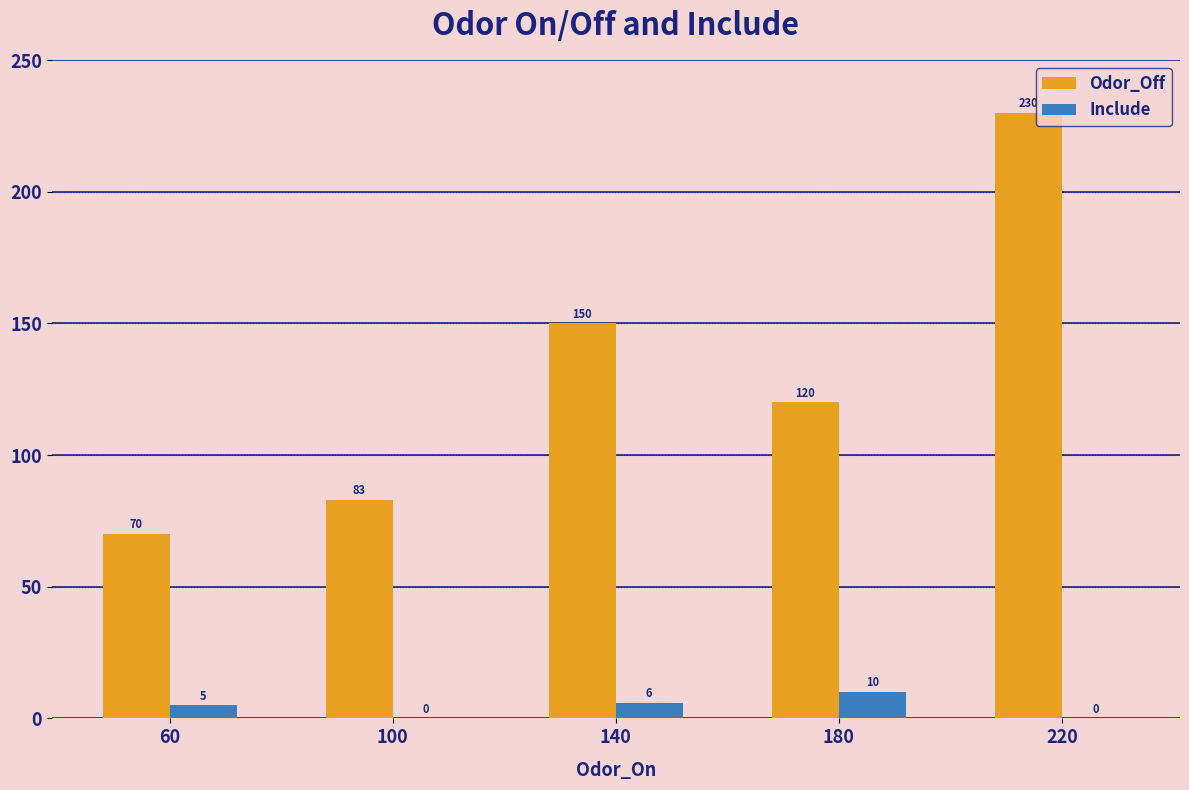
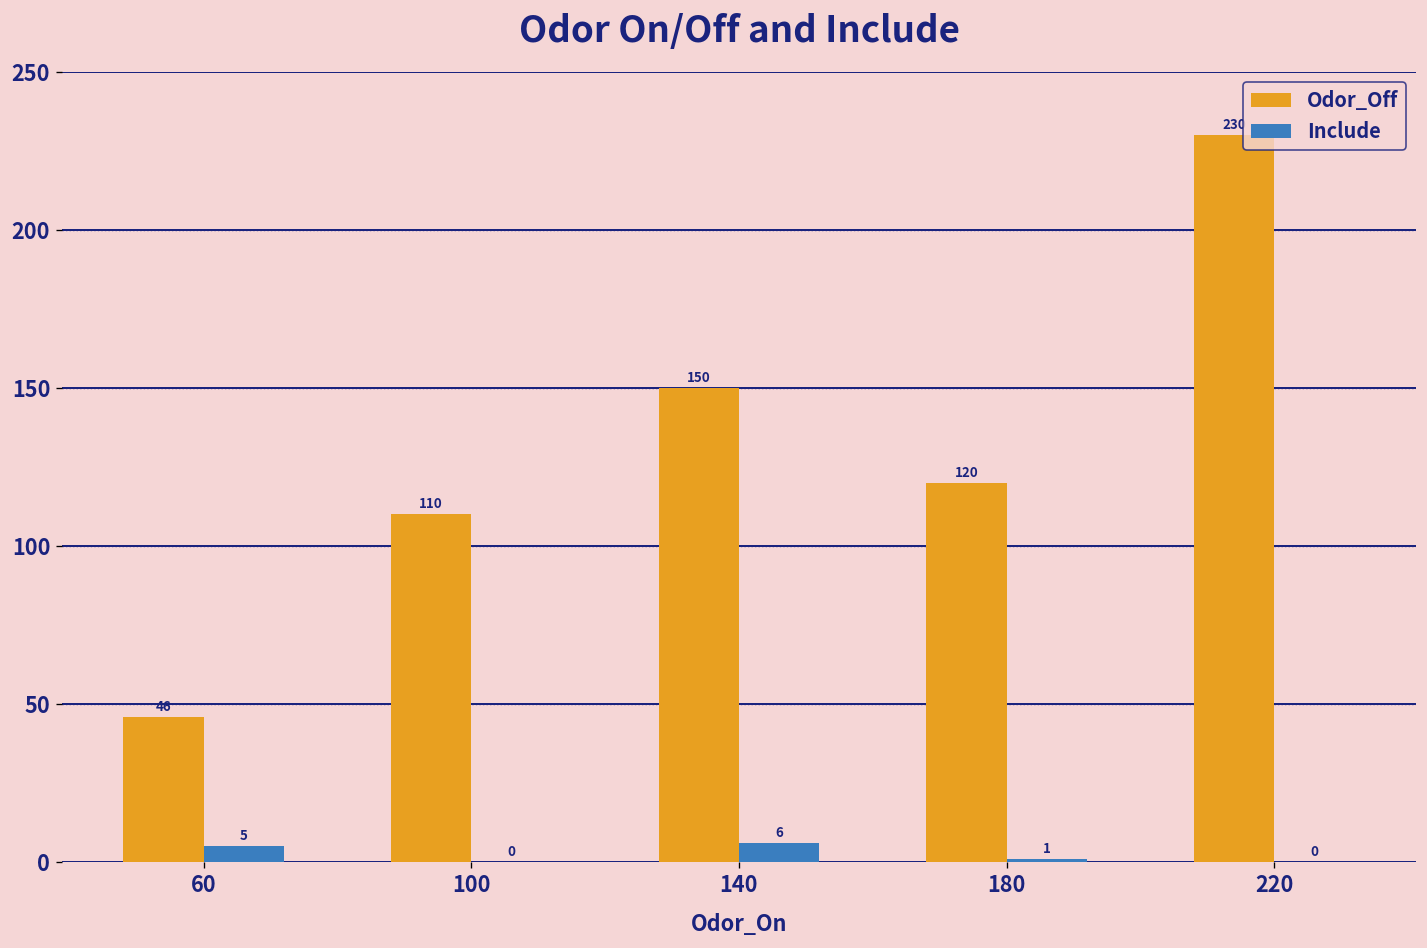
Odor_Off, 60: 70 -> 46
Odor_Off, 100: 83 -> 110
Include, 180: 10 -> 1
